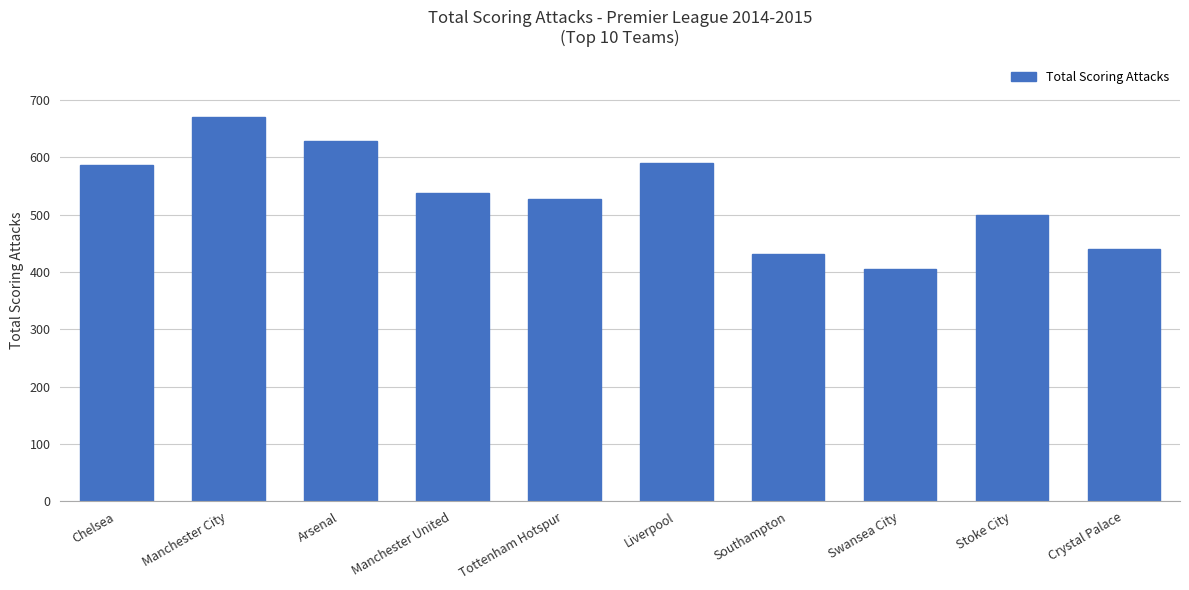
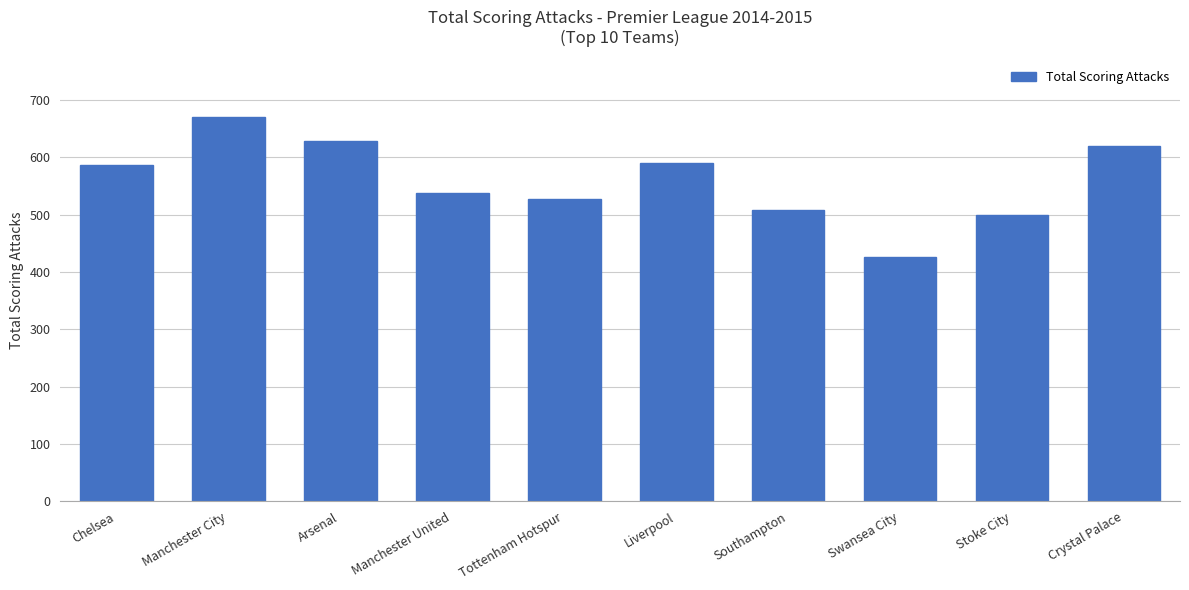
Southampton: 430 -> 510
Swansea City: 410 -> 430
Crystal Palace: 440 -> 620
